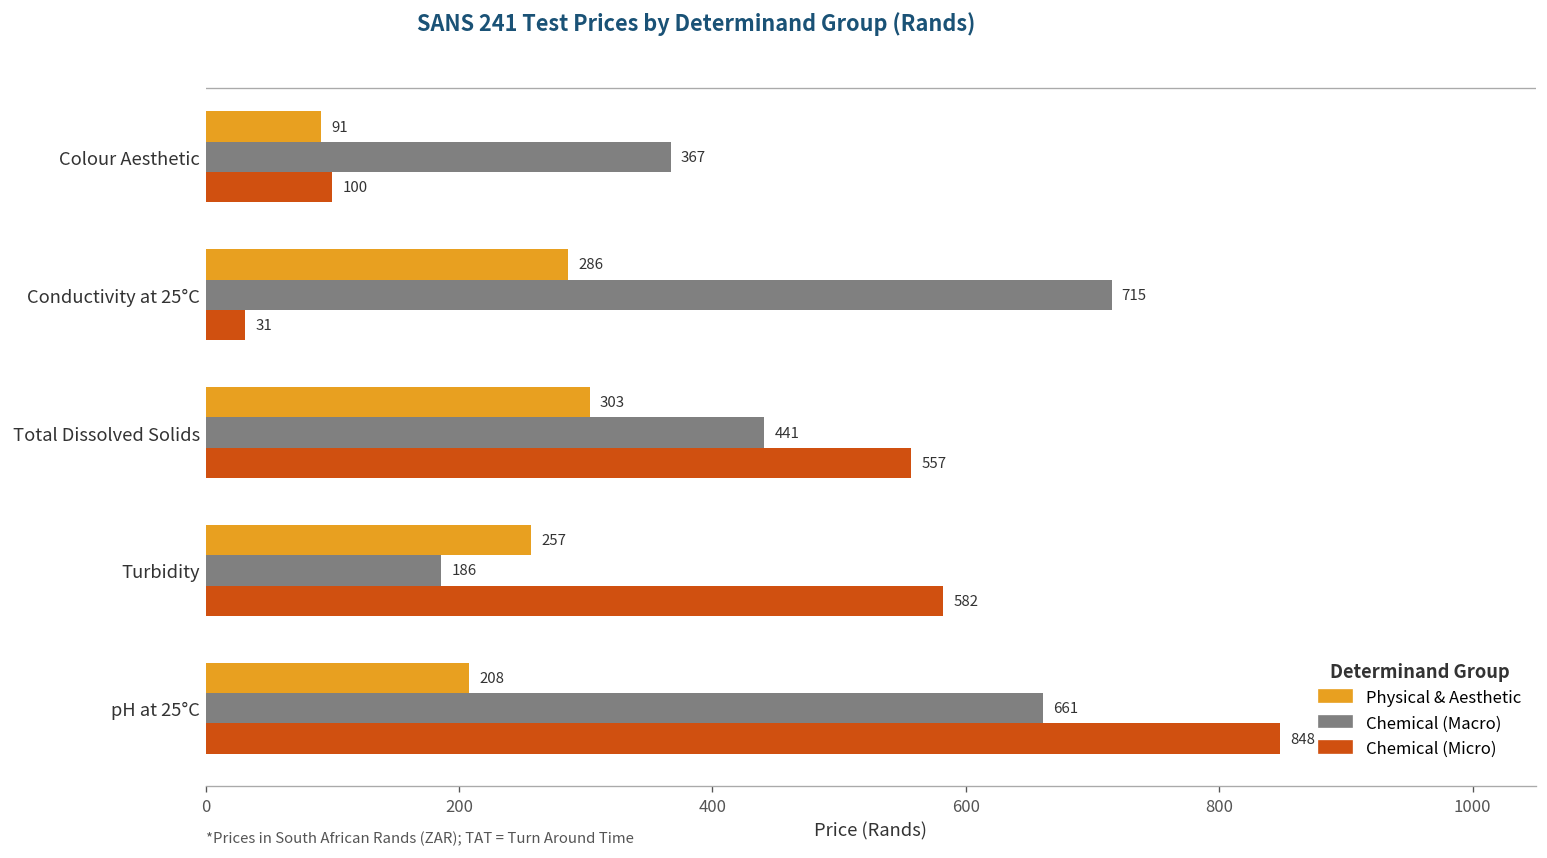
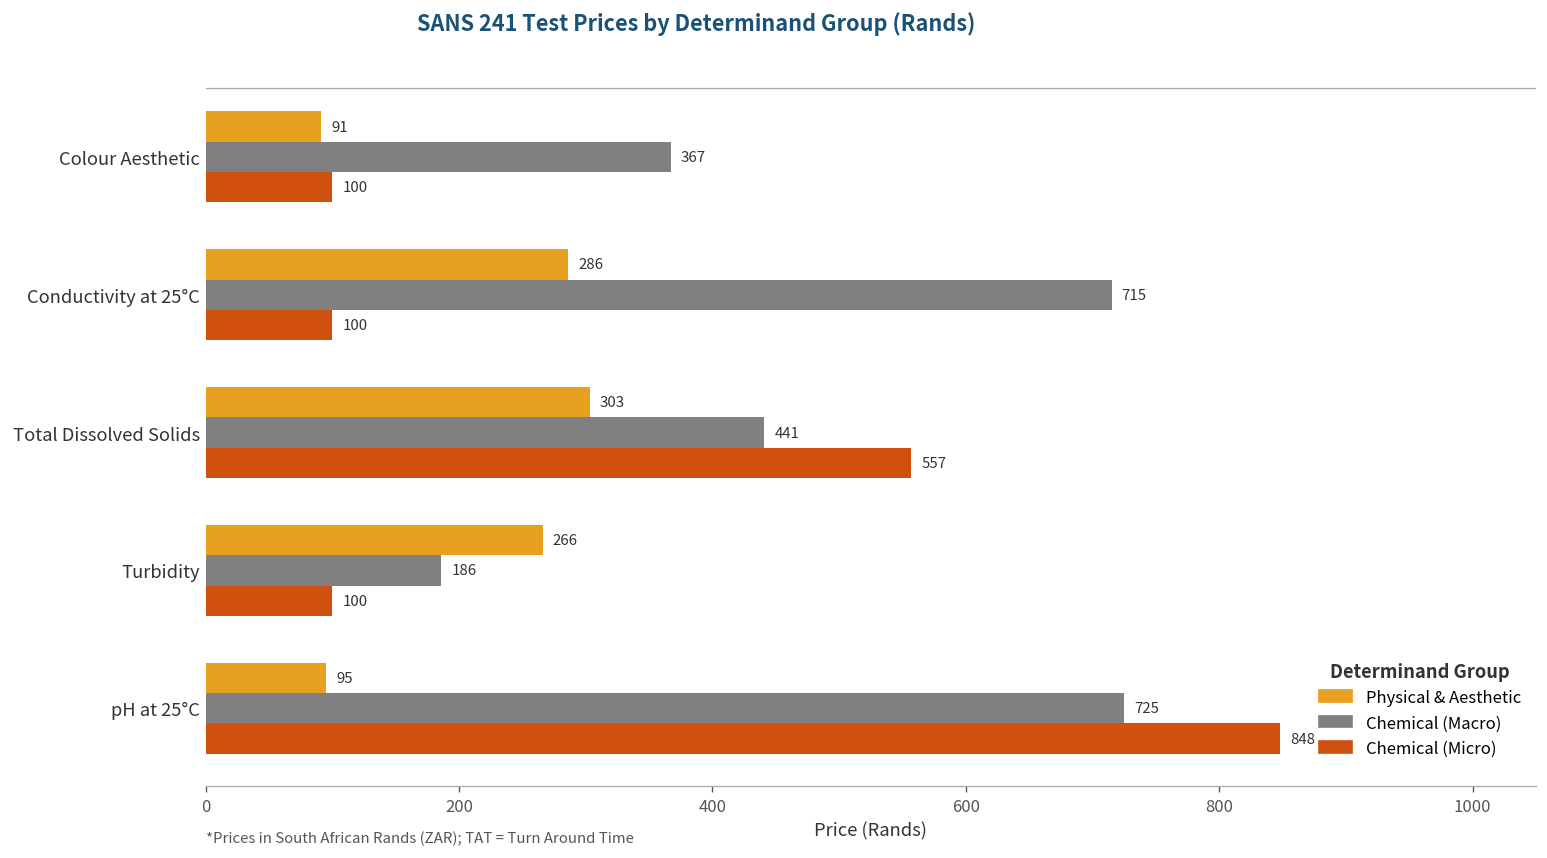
Chemical (Micro), Conductivity at 25°C: 31 -> 100
Physical & Aesthetic, Turbidity: 257 -> 266
Chemical (Micro), Turbidity: 582 -> 100
Physical & Aesthetic, pH at 25°C: 208 -> 95
Chemical (Macro), pH at 25°C: 661 -> 725
